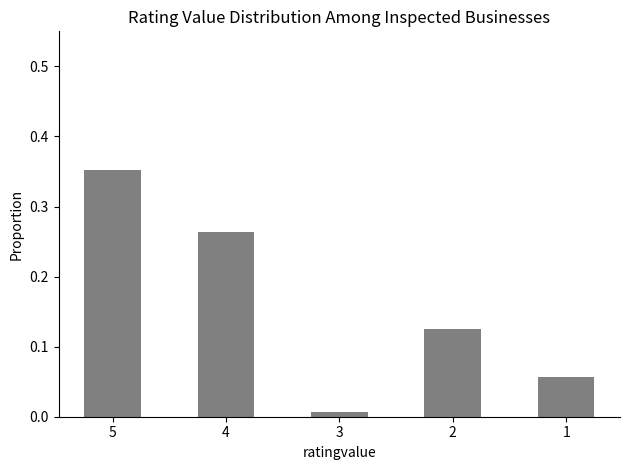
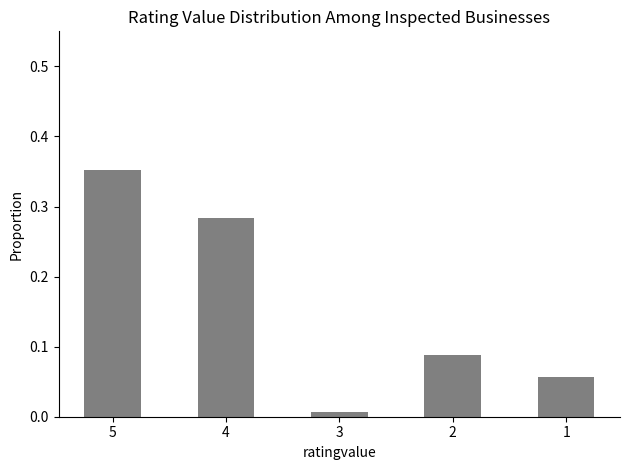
4: 0.26 -> 0.28
2: 0.13 -> 0.09
